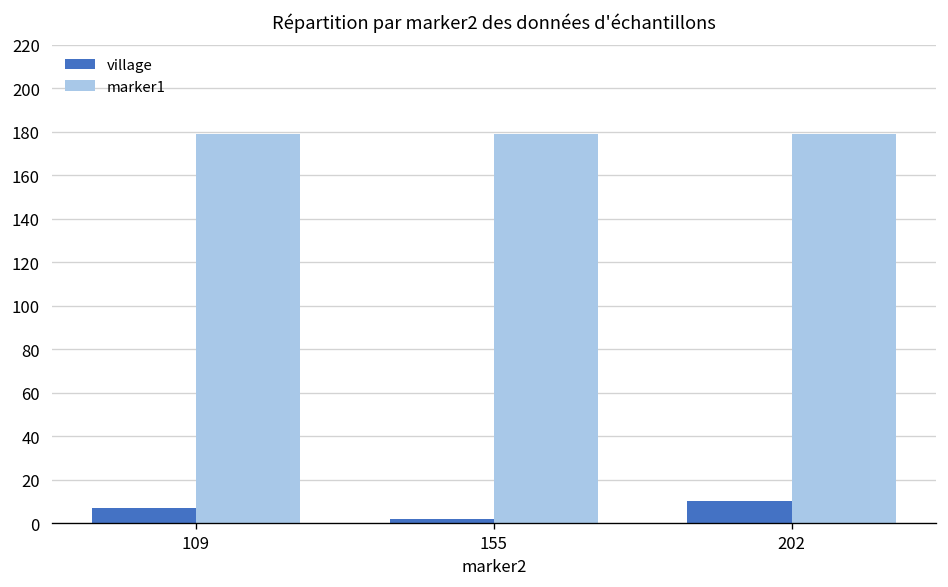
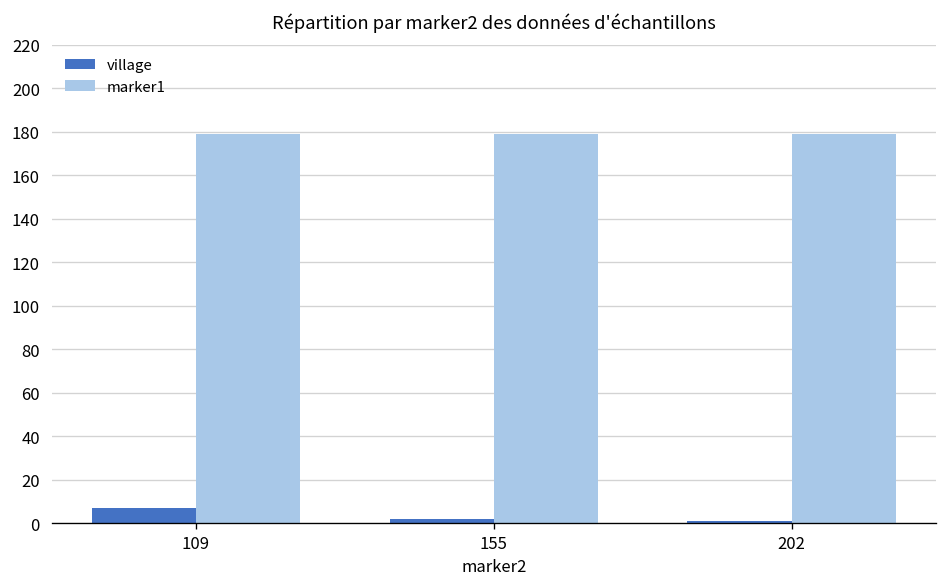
village, 202: 10 -> 1
